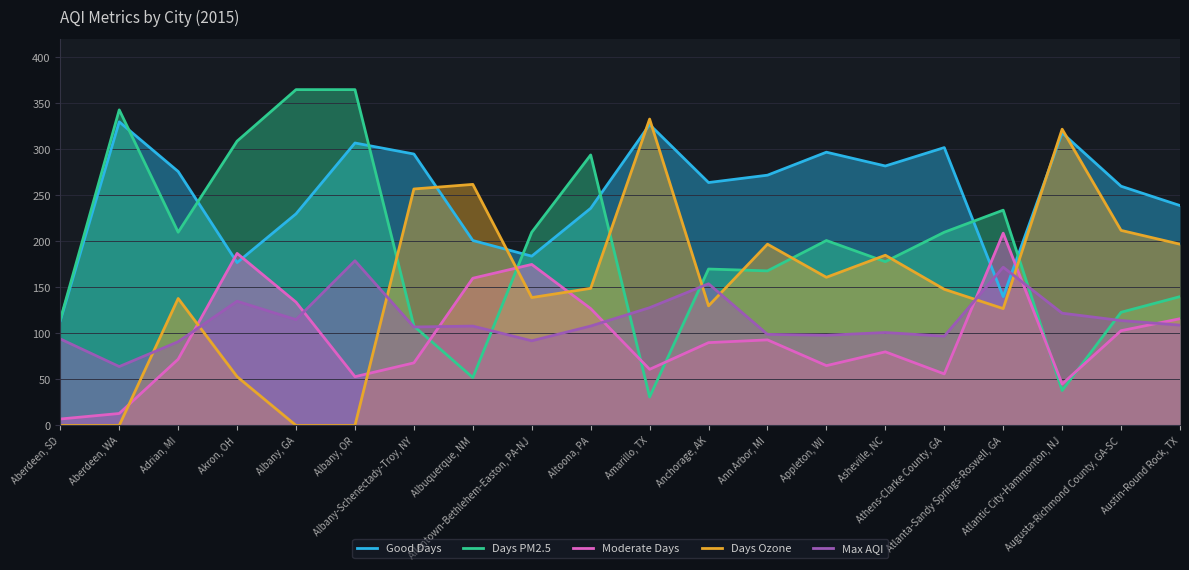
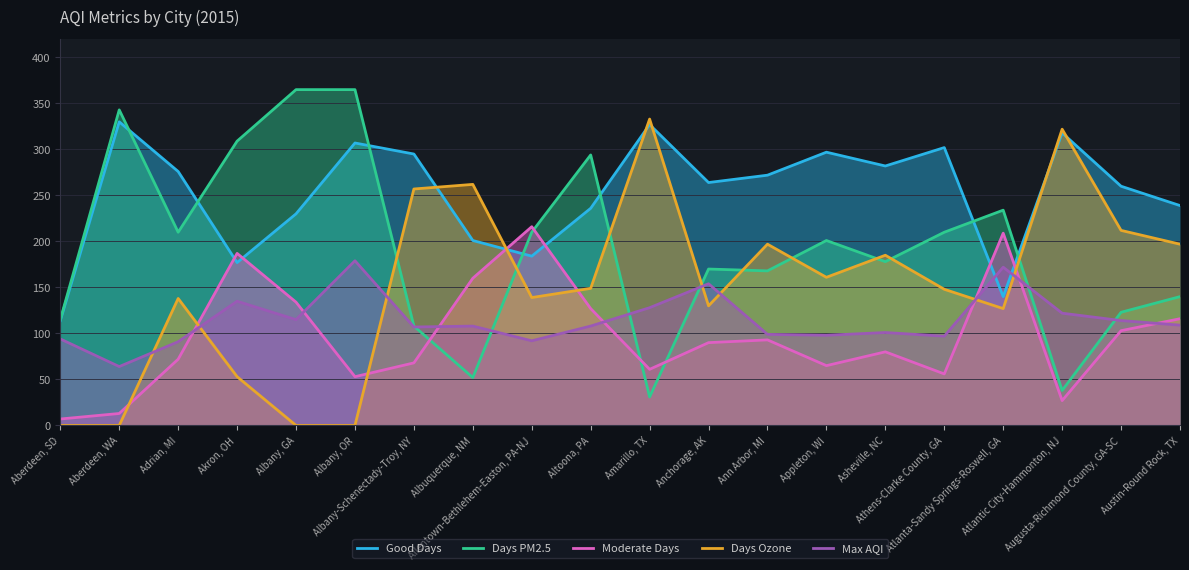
Moderate Days, Allentown-Bethlehem-Easton, PA-NJ: 180 -> 220
Moderate Days, Atlantic City-Hammonton, NJ: 50 -> 30
